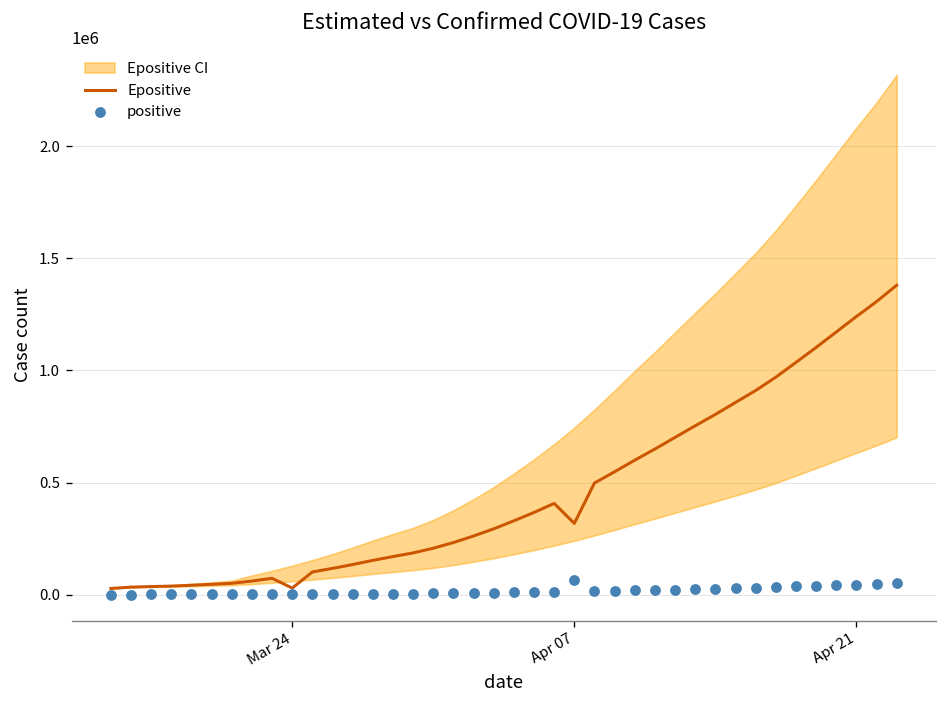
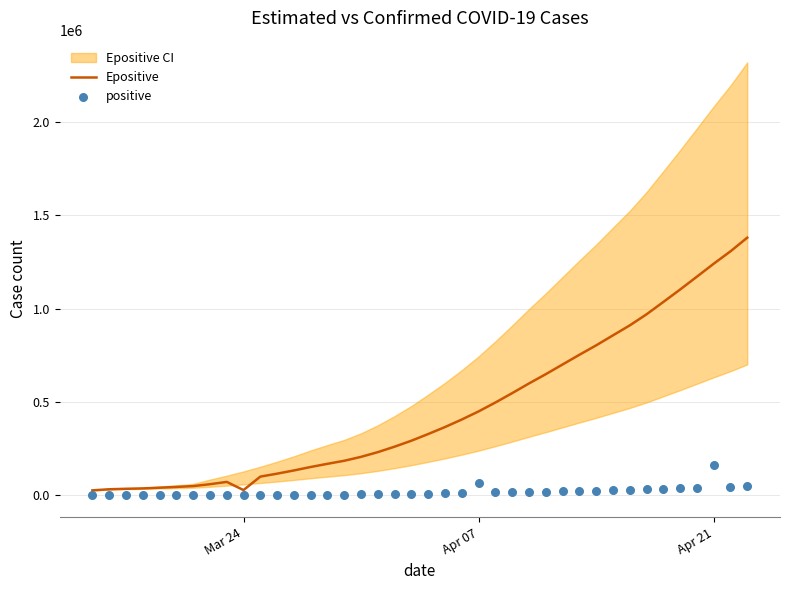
Epositive, Apr 07: 320000 -> 450000
positive, Apr 21: 40000 -> 160000
